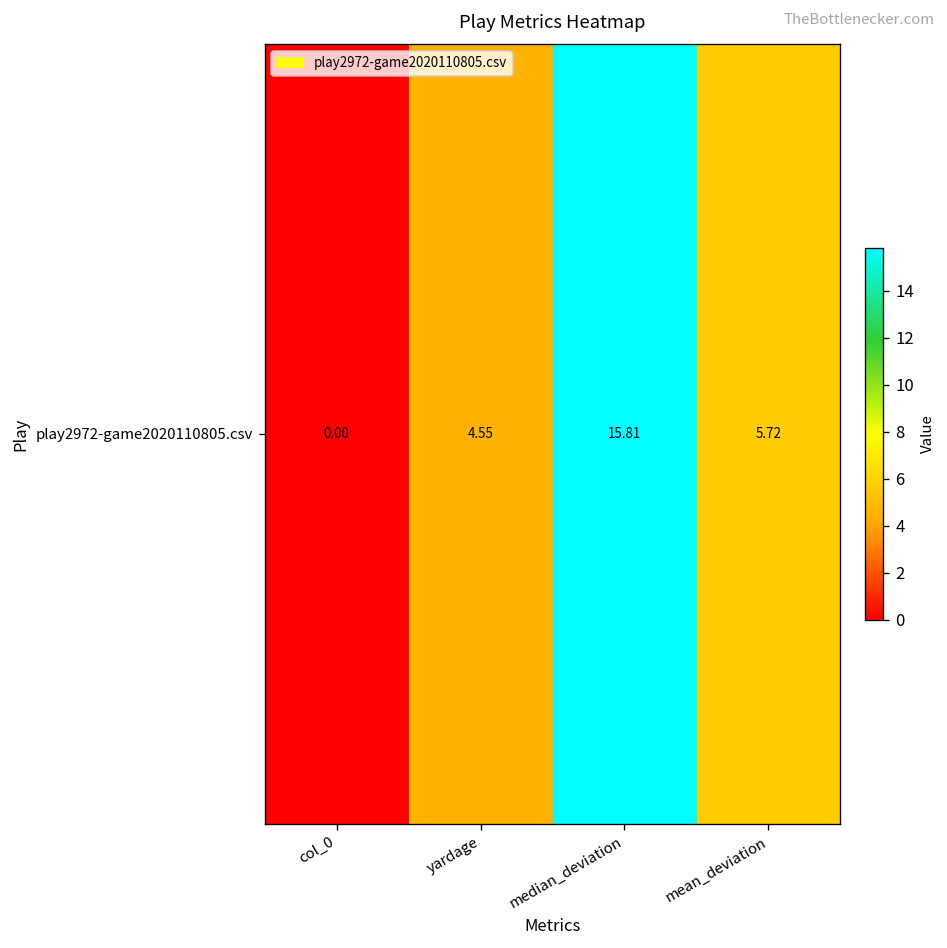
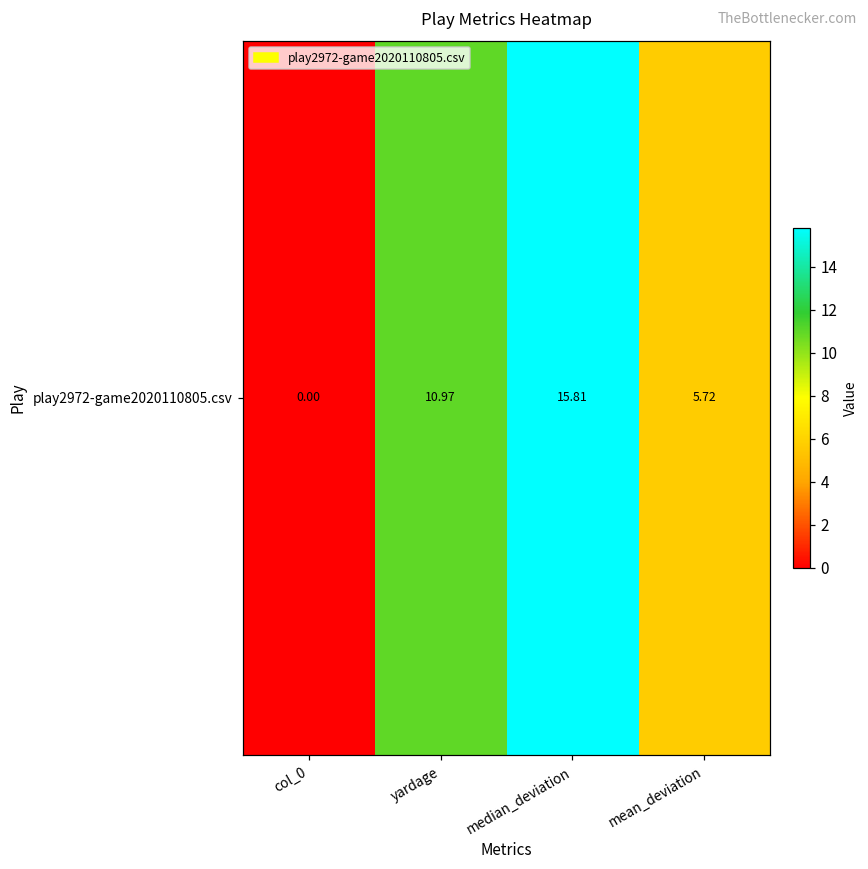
play2972-game2020110805.csv, yardage: 4.55 -> 10.97
